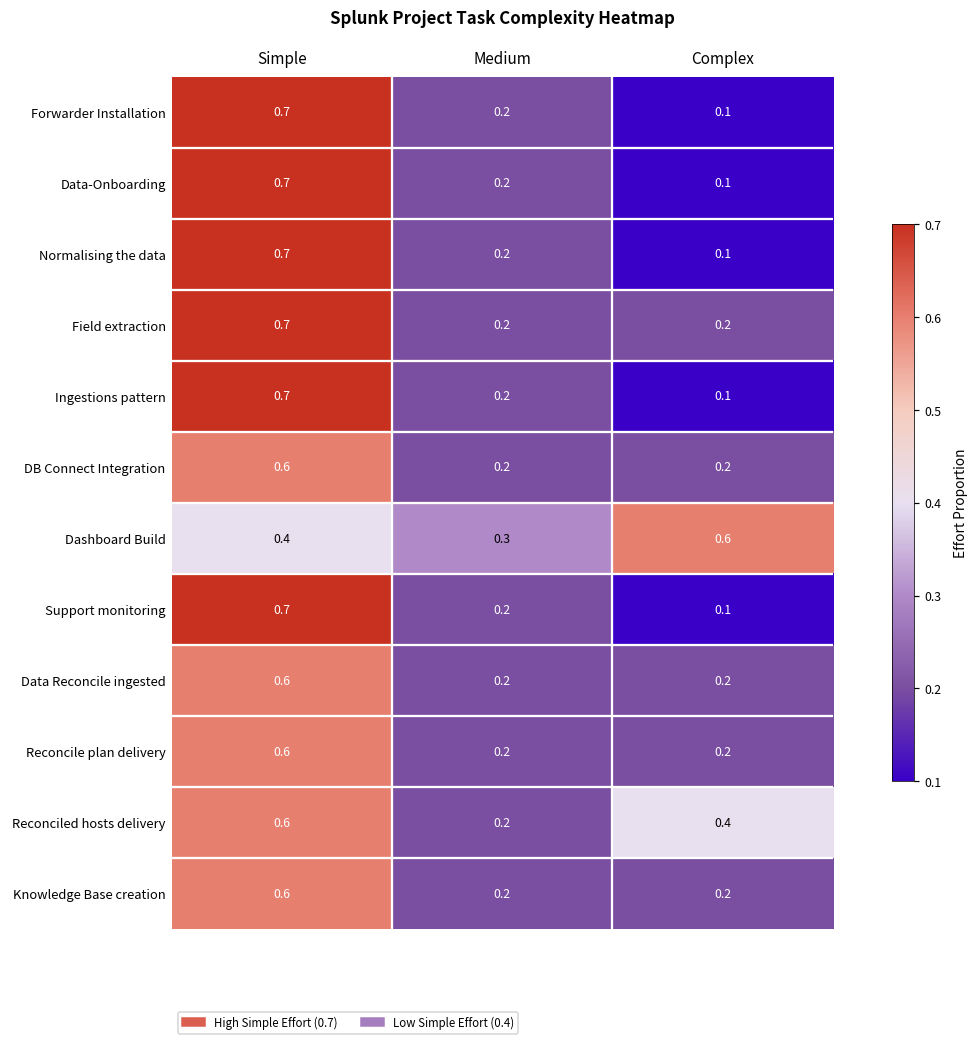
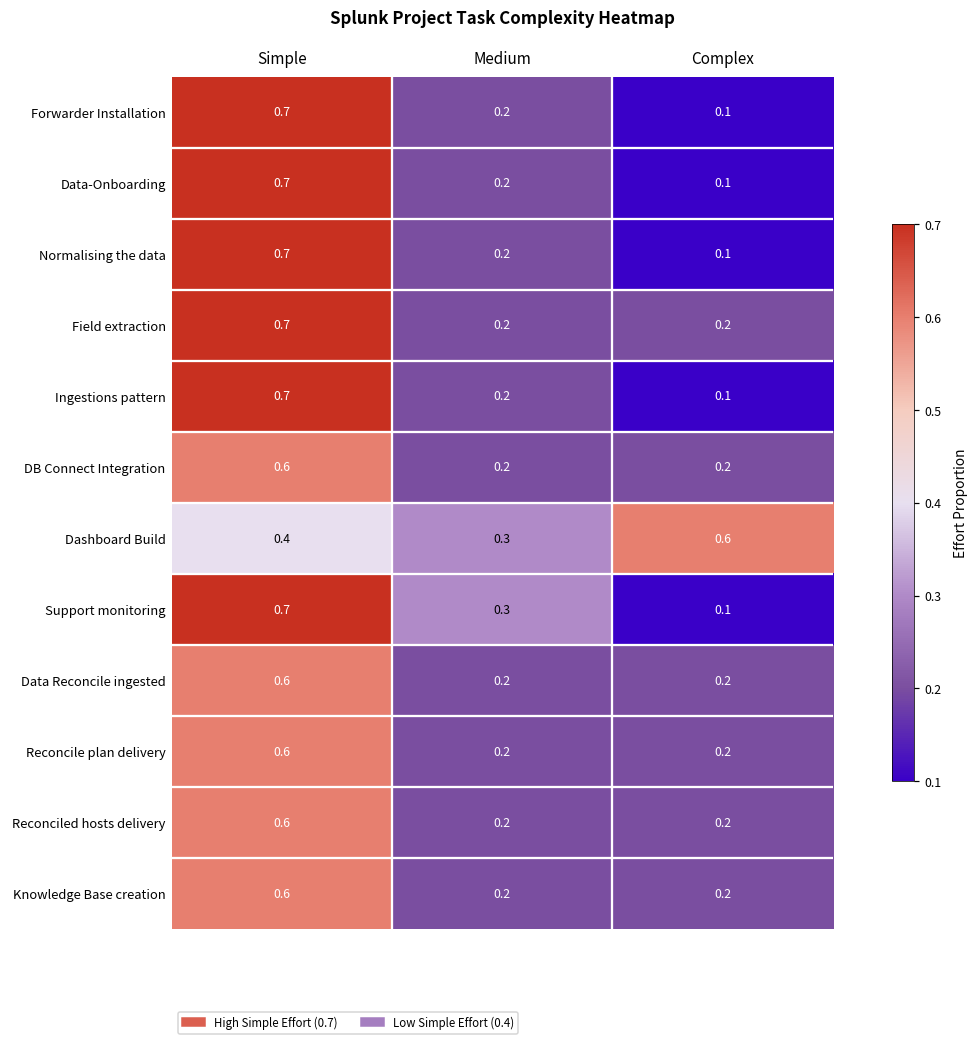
Support monitoring, Medium: 0.2 -> 0.3
Reconciled hosts delivery, Complex: 0.4 -> 0.2
